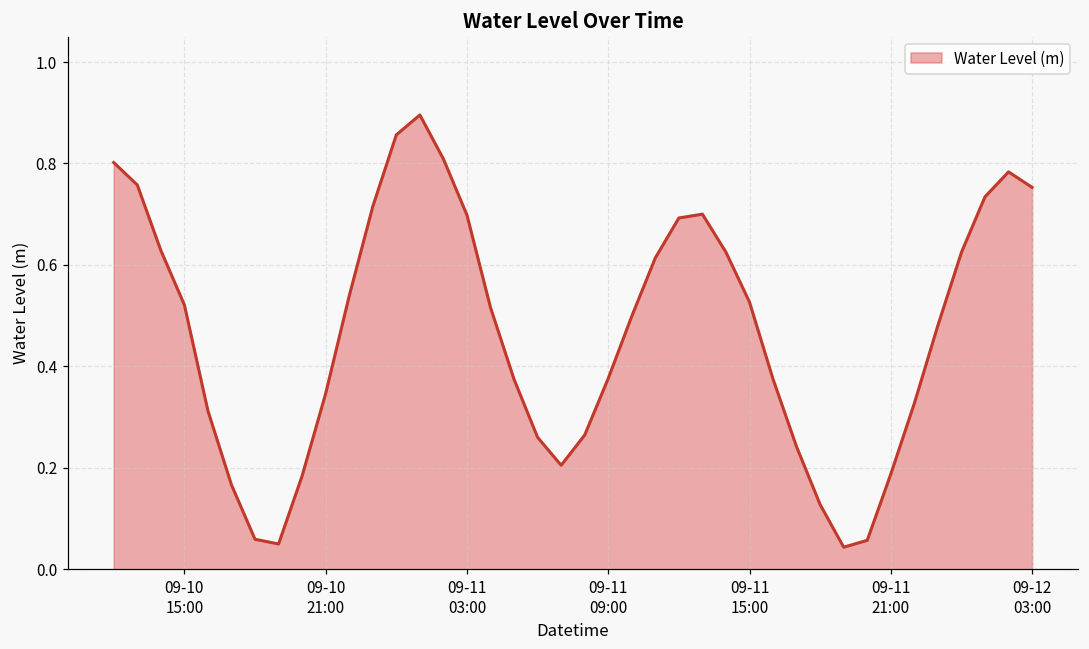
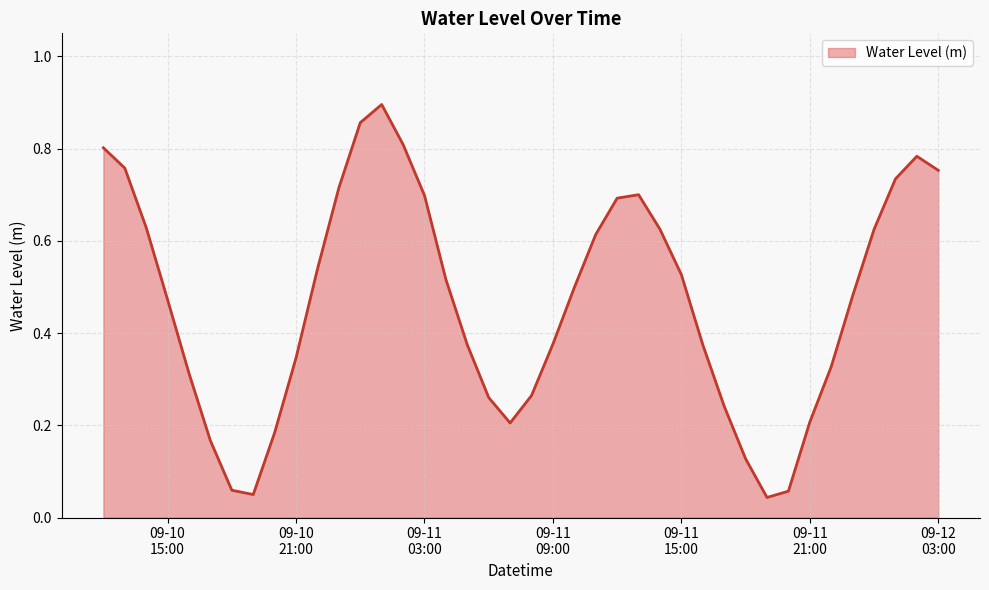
09-10 15:00: 0.52 -> 0.47
09-11 21:00: 0.19 -> 0.21
